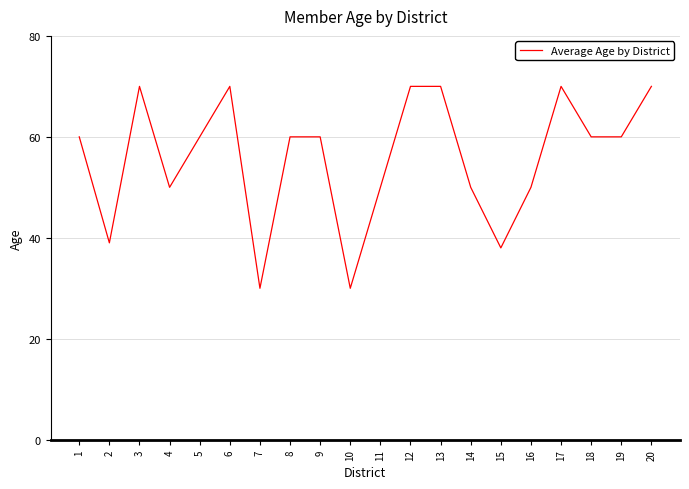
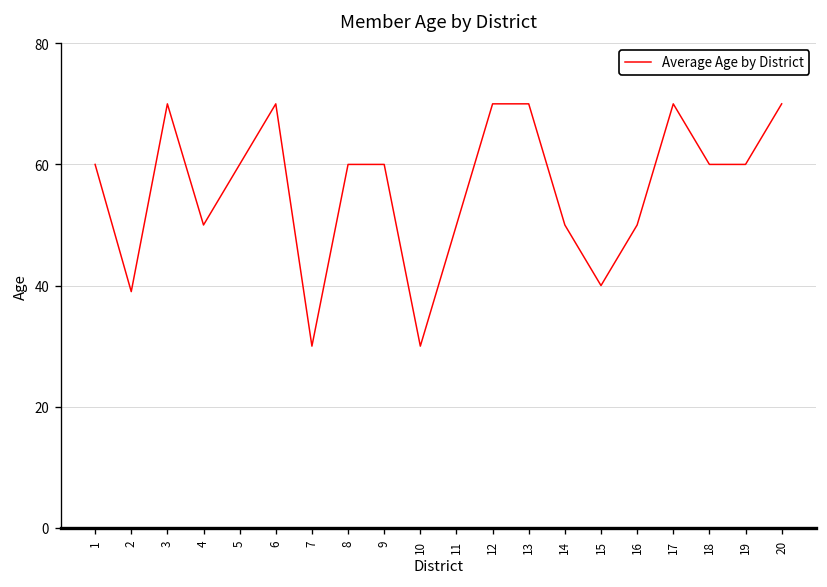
15: 38 -> 40
